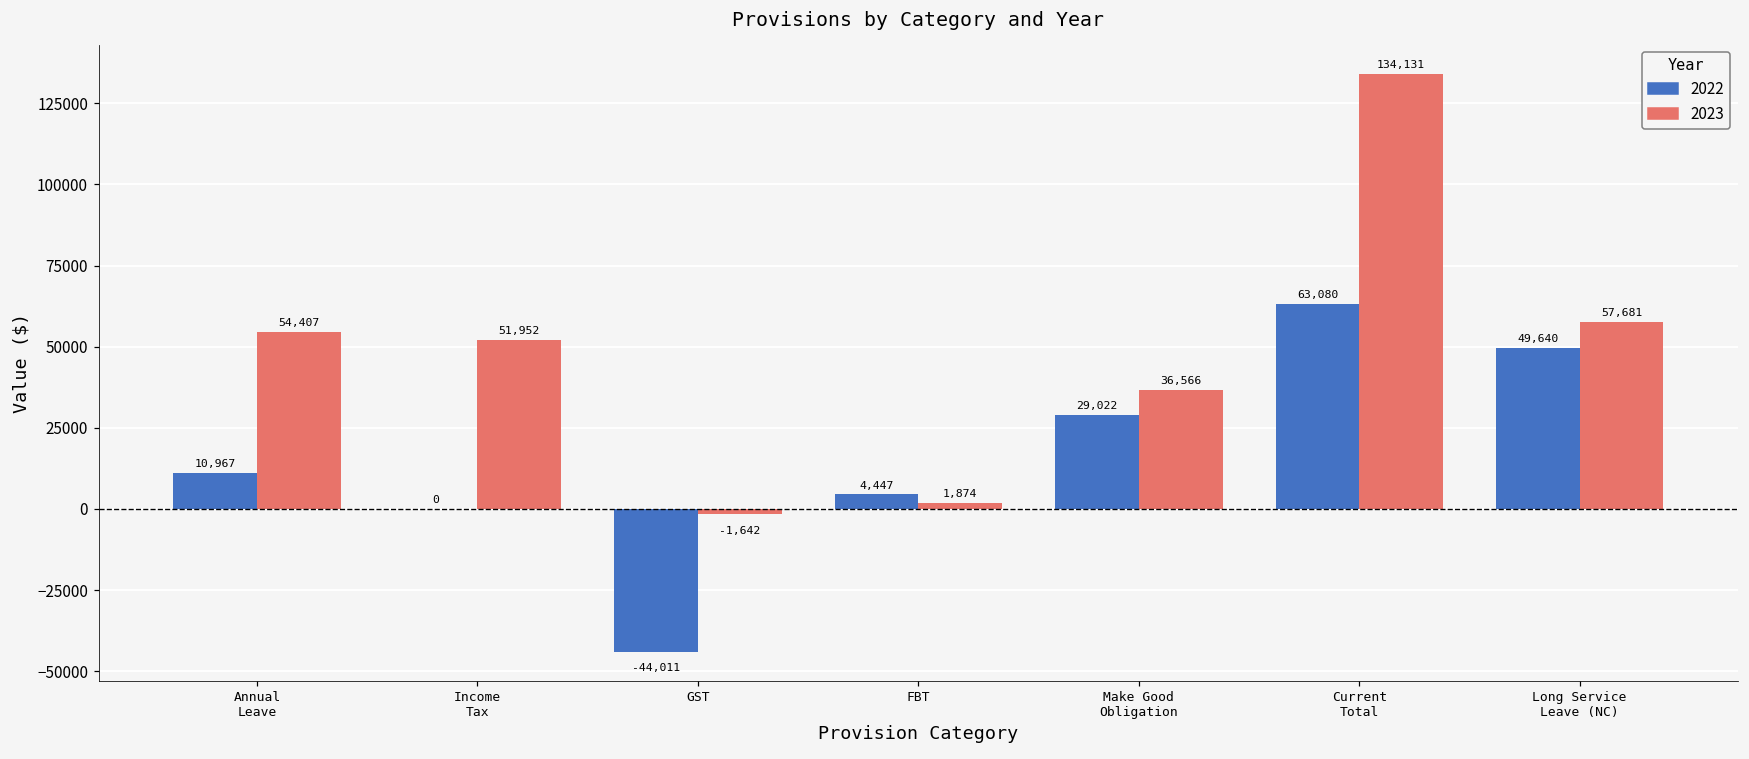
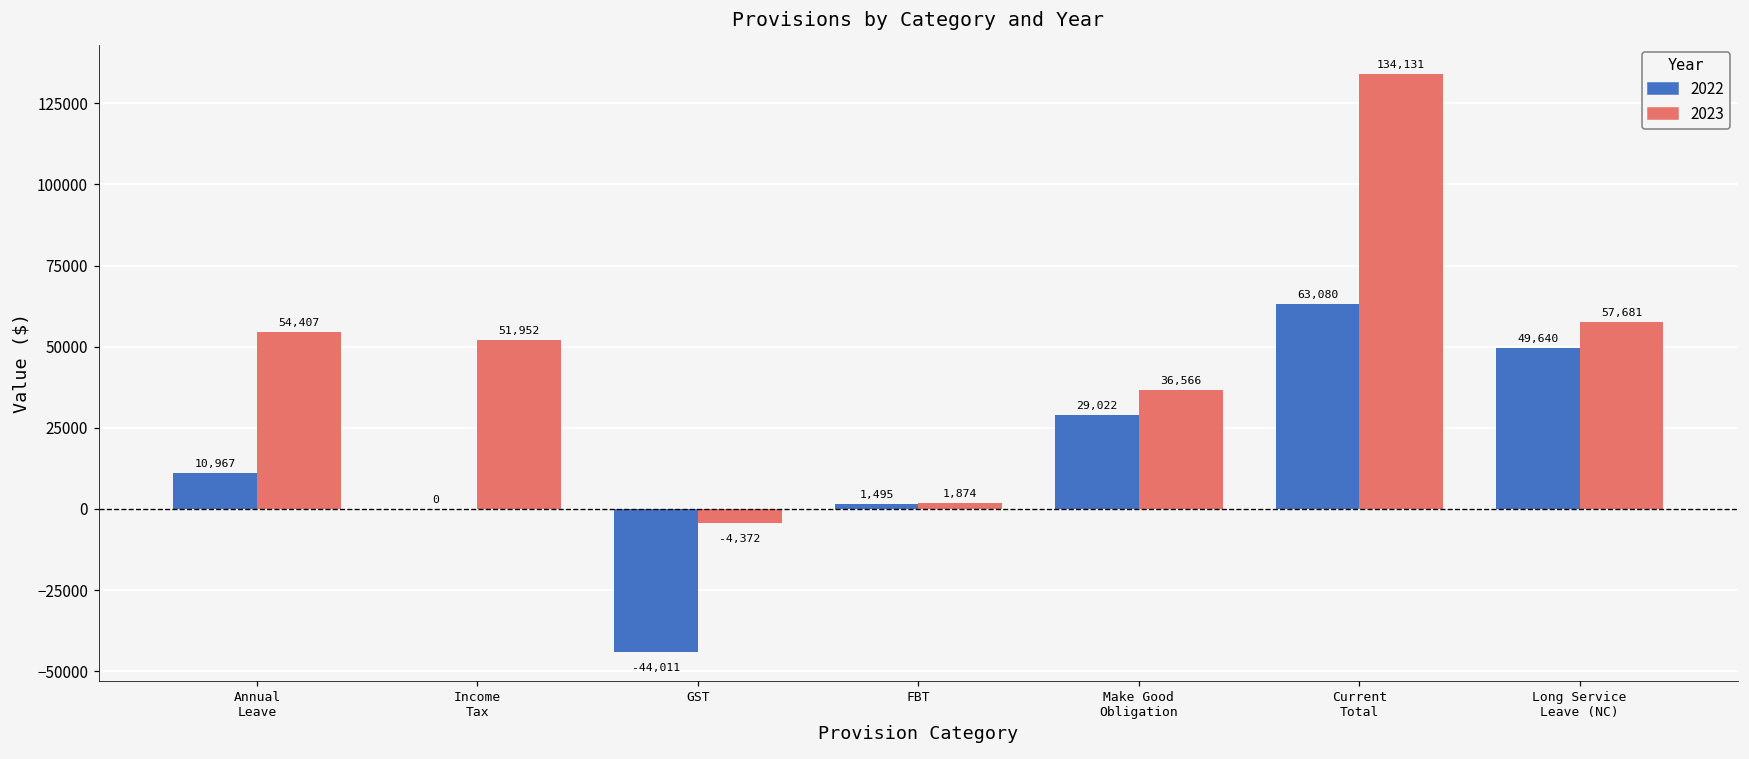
2023, GST: -1,642 -> -4,372
2022, FBT: 4,447 -> 1,495
